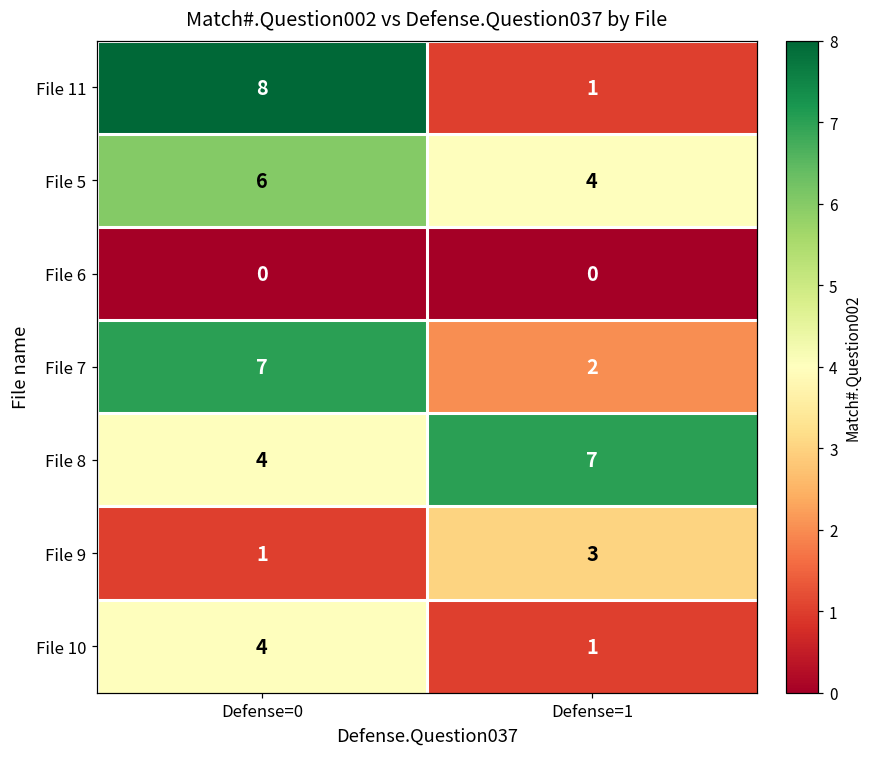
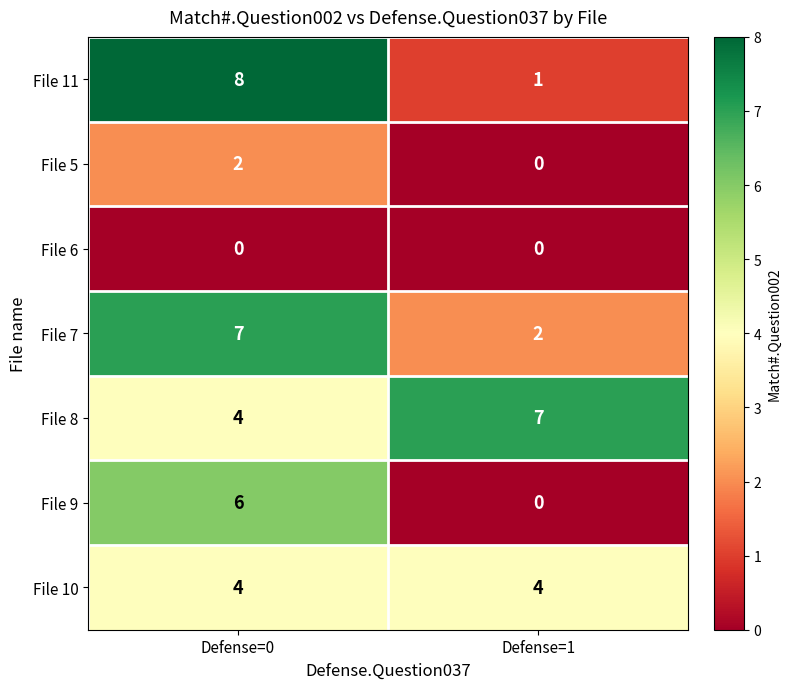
File 5, Defense=0: 6 -> 2
File 5, Defense=1: 4 -> 0
File 9, Defense=0: 1 -> 6
File 9, Defense=1: 3 -> 0
File 10, Defense=1: 1 -> 4
